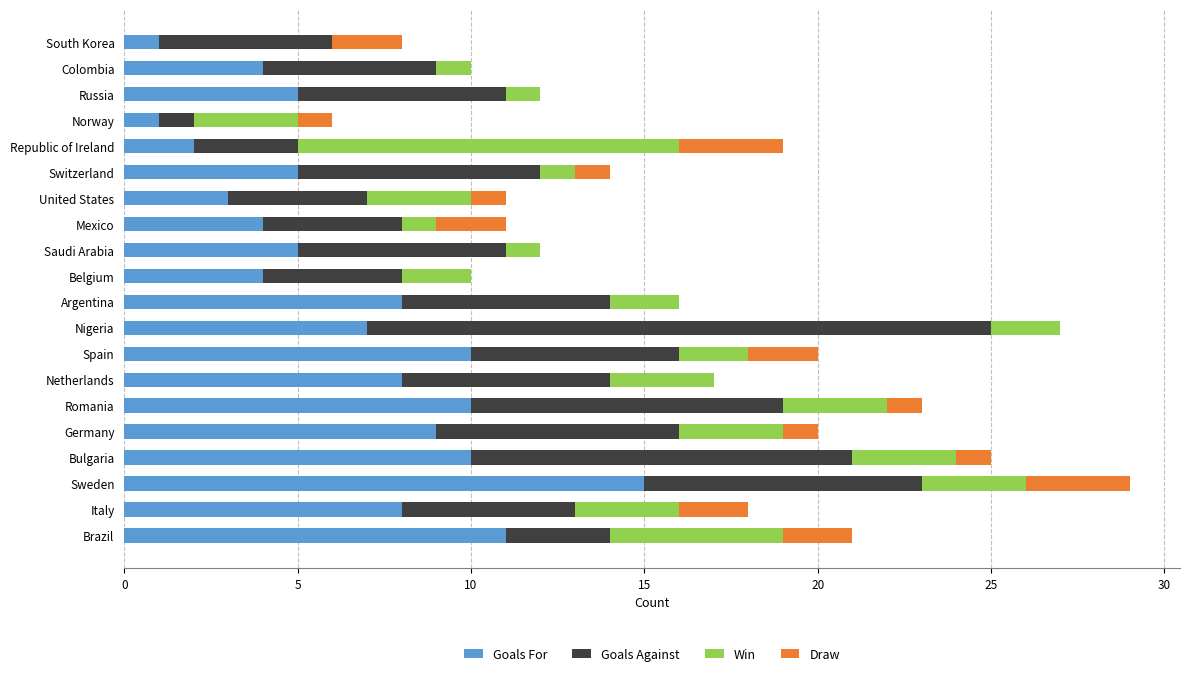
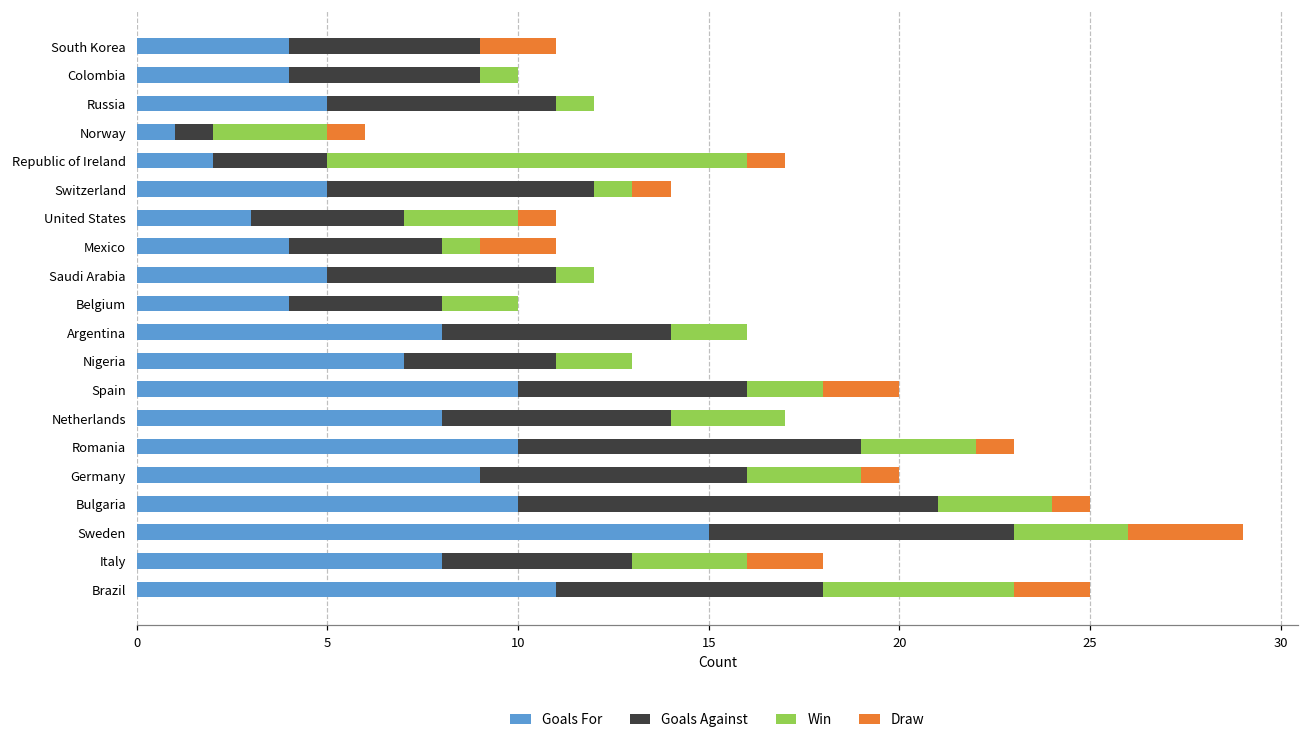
Goals For, South Korea: 1 -> 4
Draw, Republic of Ireland: 3 -> 1
Goals Against, Nigeria: 18 -> 4
Goals Against, Brazil: 3 -> 7
